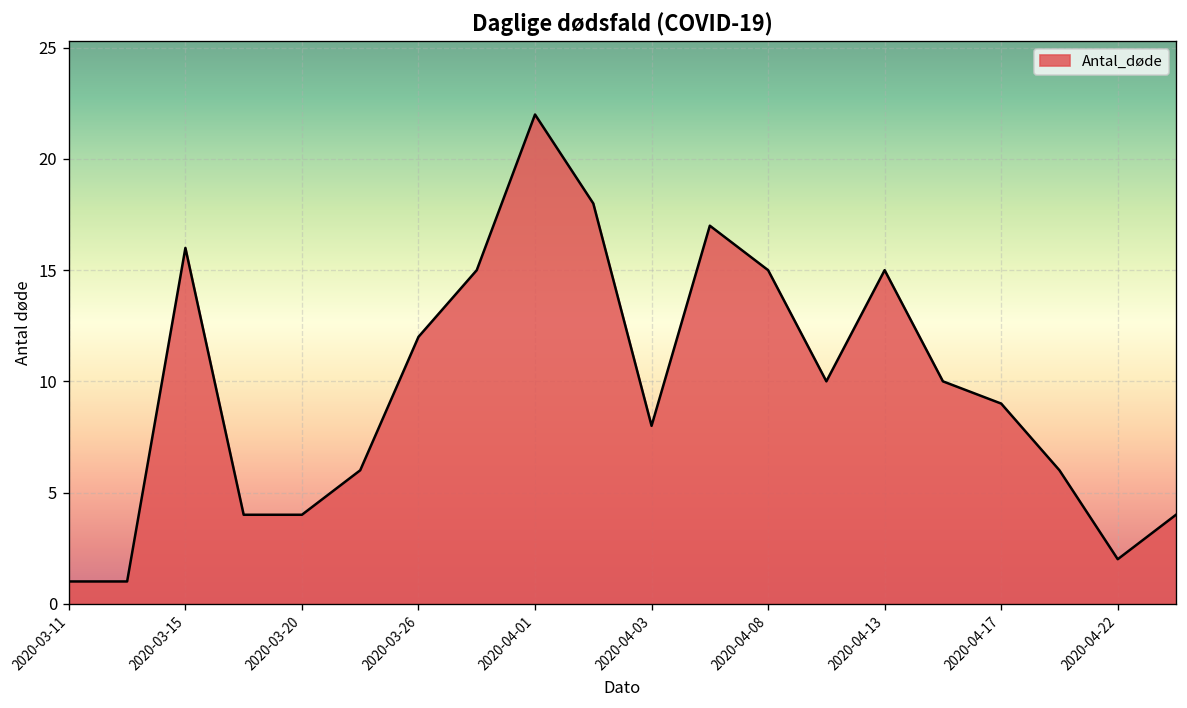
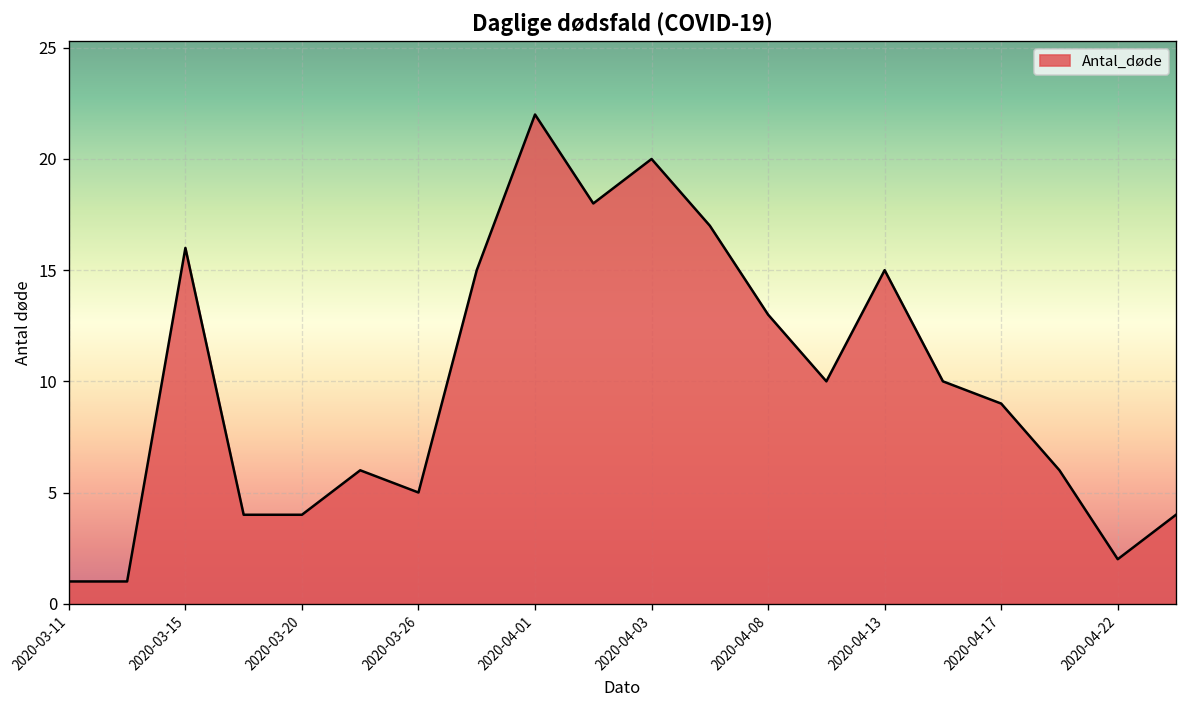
2020-03-26: 12 -> 5
2020-04-03: 8 -> 20
2020-04-08: 15 -> 13
